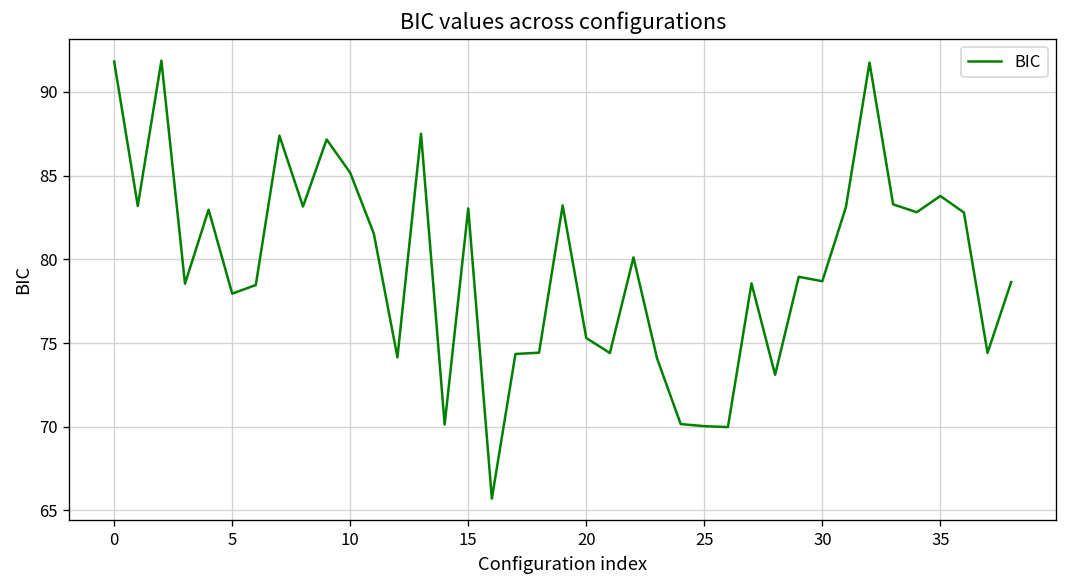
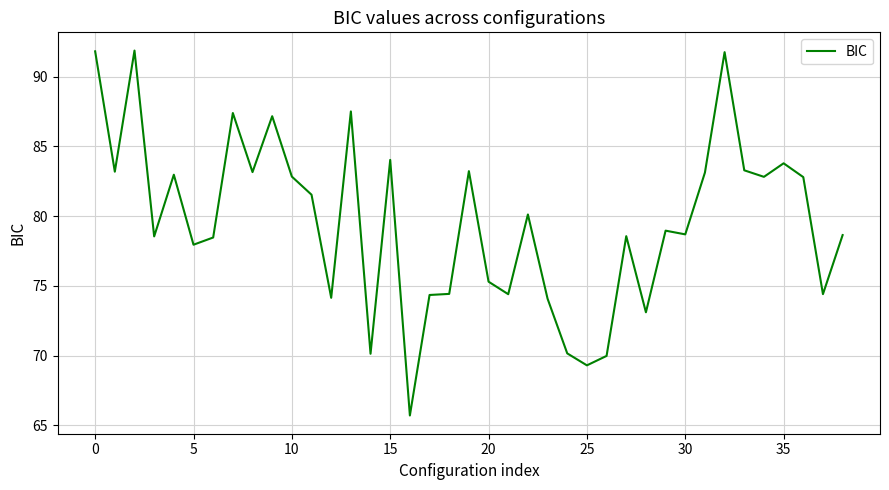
10: 85.2 -> 82.8
15: 83.0 -> 84.0
25: 70.0 -> 69.3
